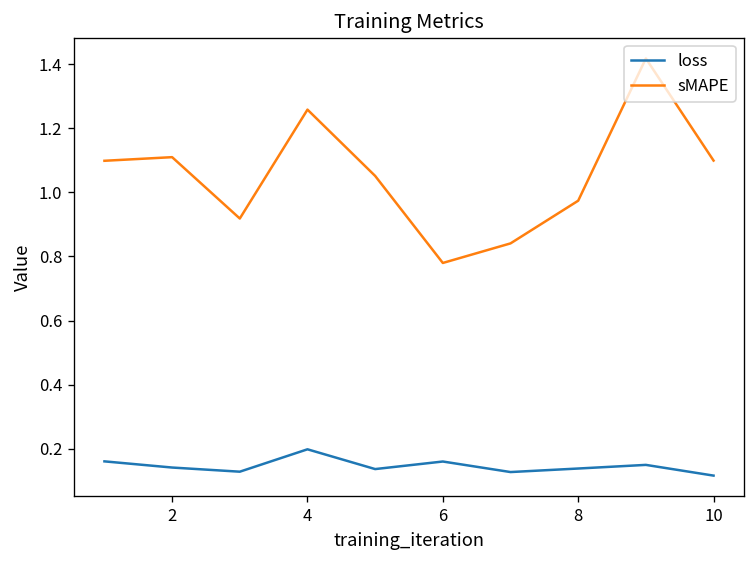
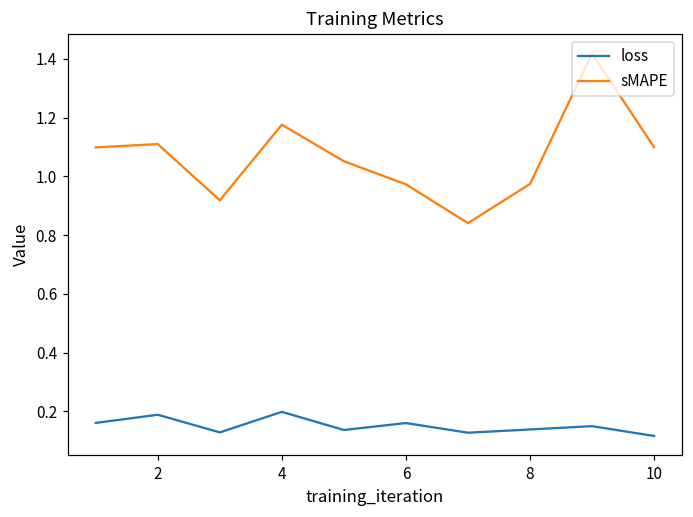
loss, 2: 0.14 -> 0.19
sMAPE, 4: 1.26 -> 1.18
sMAPE, 6: 0.78 -> 0.97
